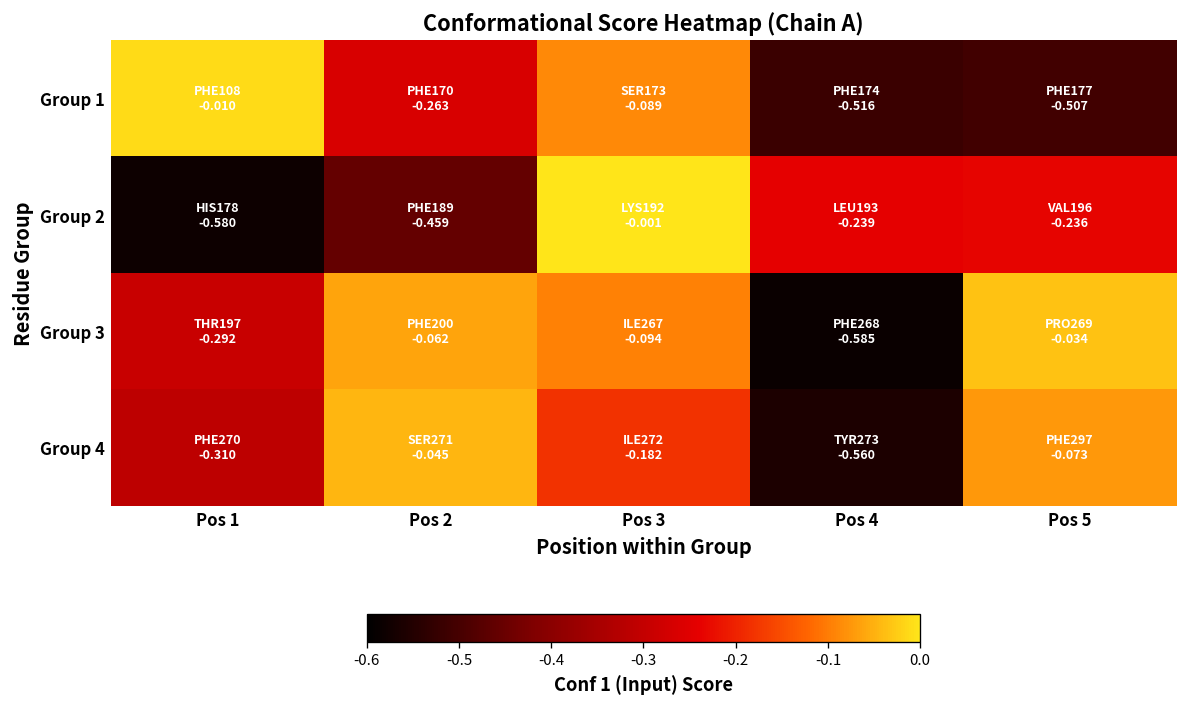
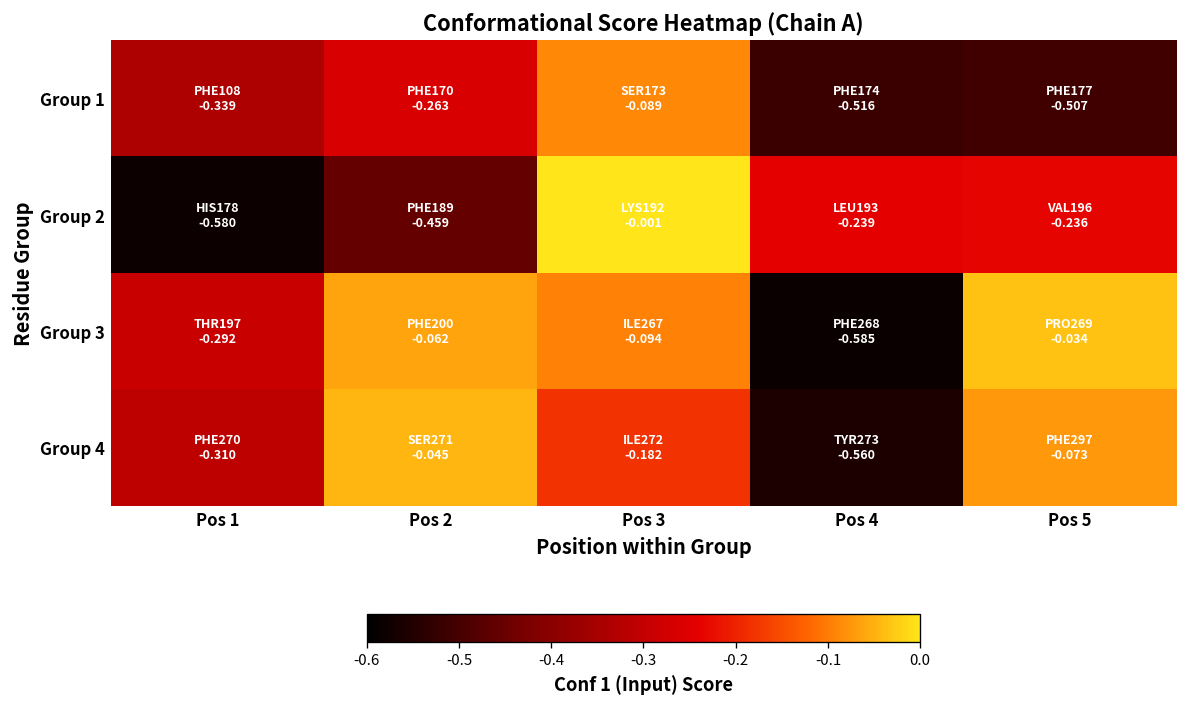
Group 1, Pos 1: -0.010 -> -0.339
